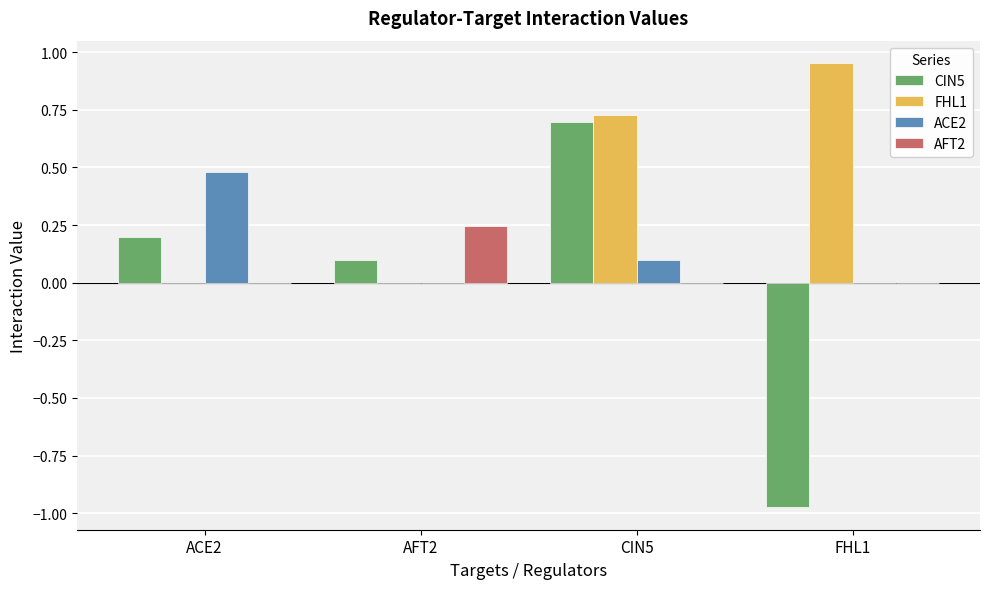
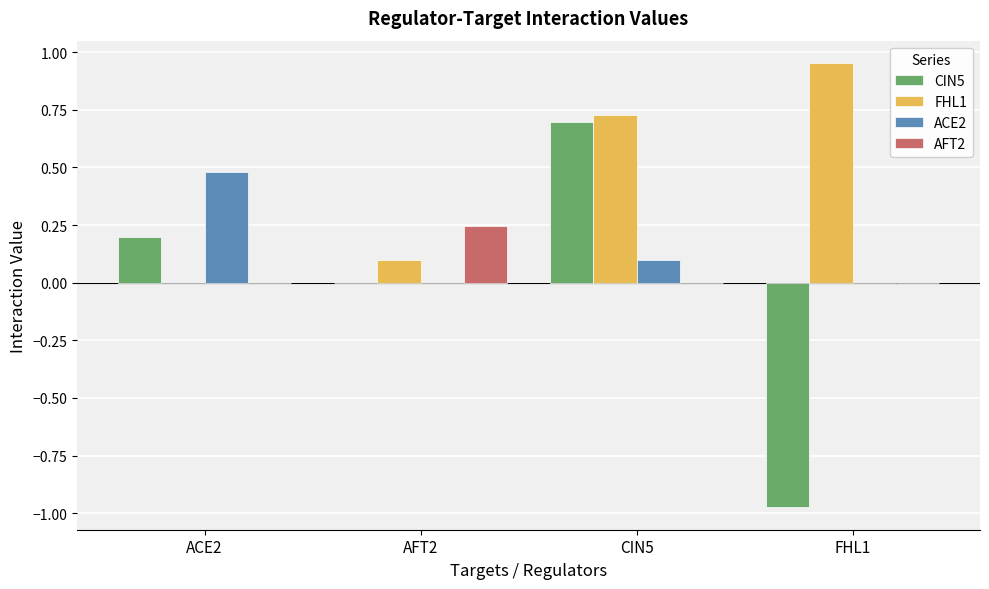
CIN5, AFT2: 0.1 -> 0.0
FHL1, AFT2: 0.0 -> 0.1
